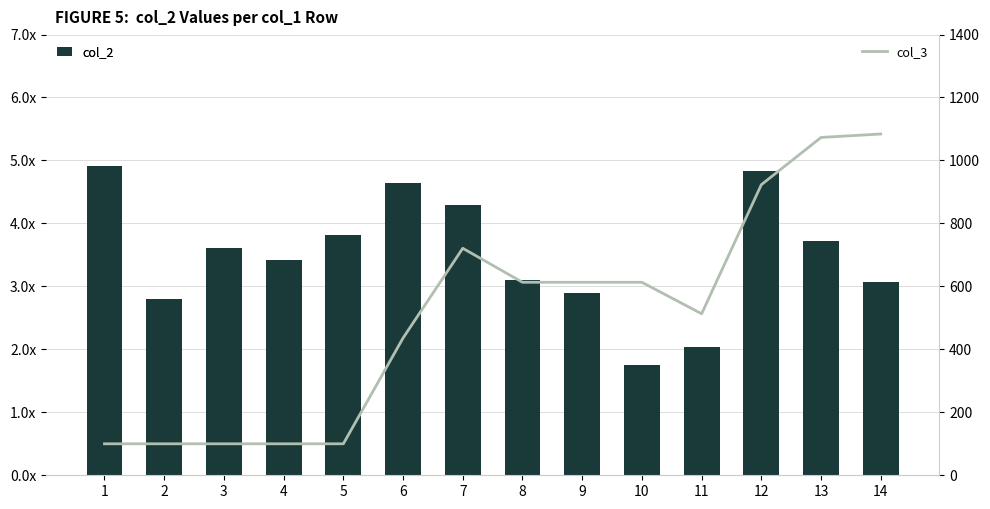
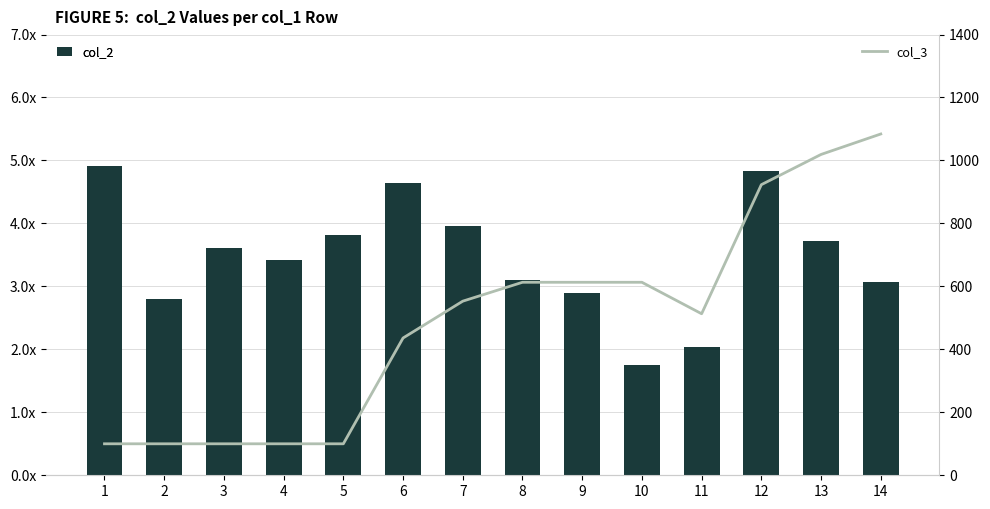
col_2, 7: 4.3x -> 4.0x
col_3, 7: 720 -> 550
col_3, 13: 1070 -> 1020
